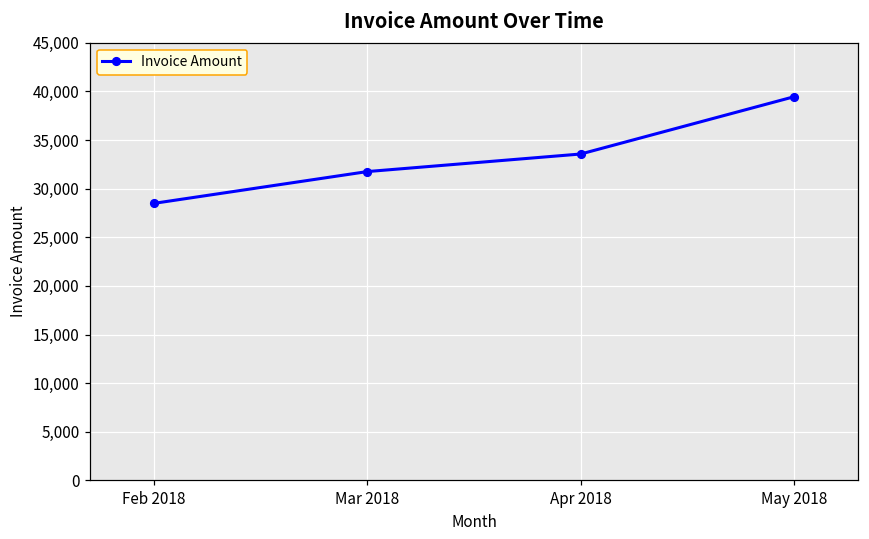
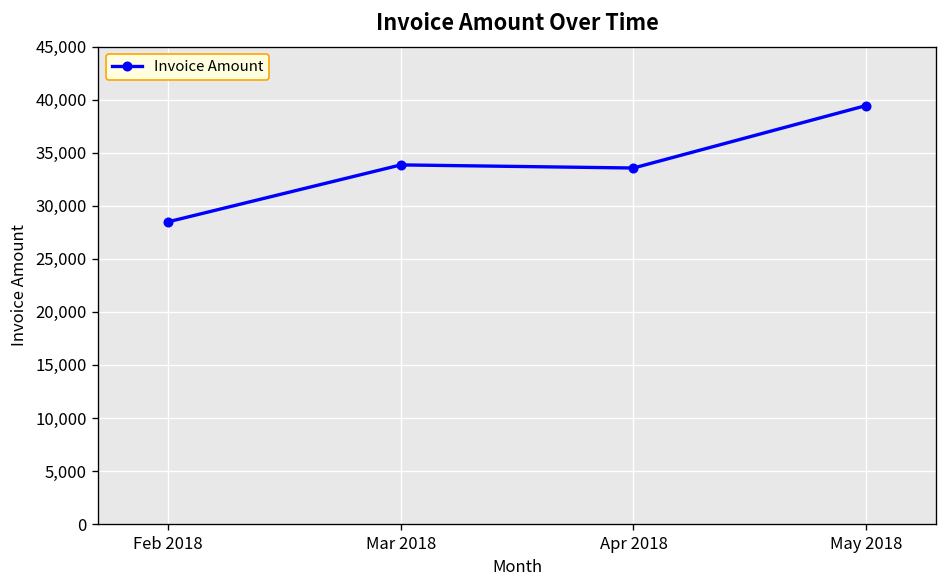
Mar 2018: 32,000 -> 34,000
